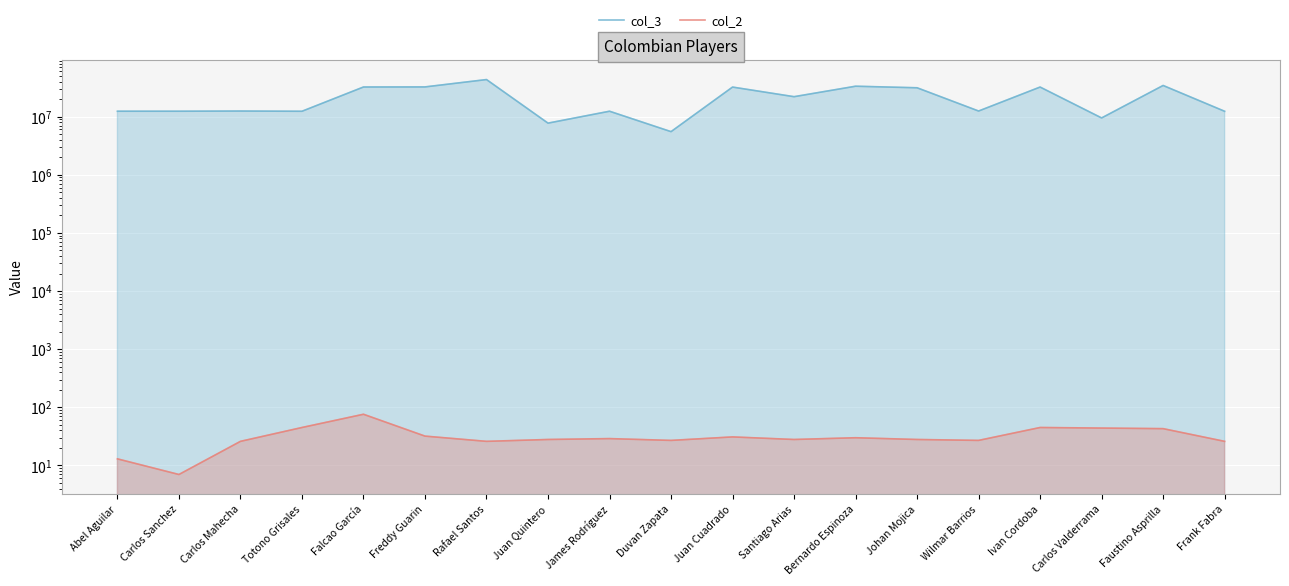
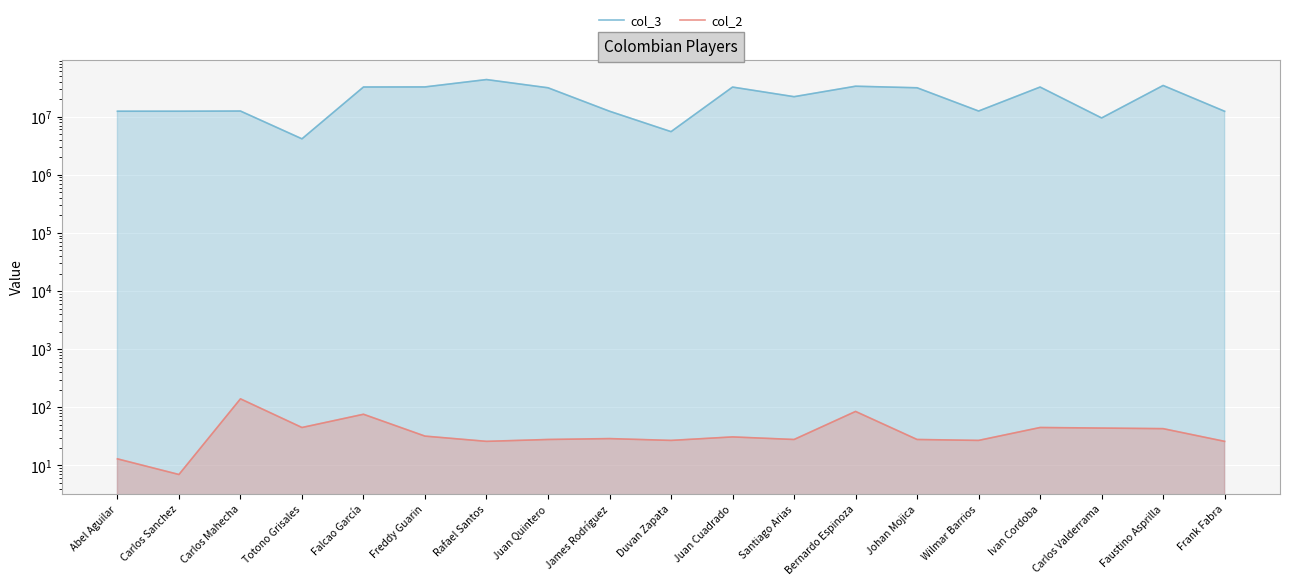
col_2, Carlos Mahecha: 30 -> 140
col_3, Totono Grisales: 12000000 -> 4000000
col_3, Juan Quintero: 8000000 -> 30000000
col_2, Bernardo Espinoza: 30 -> 90
